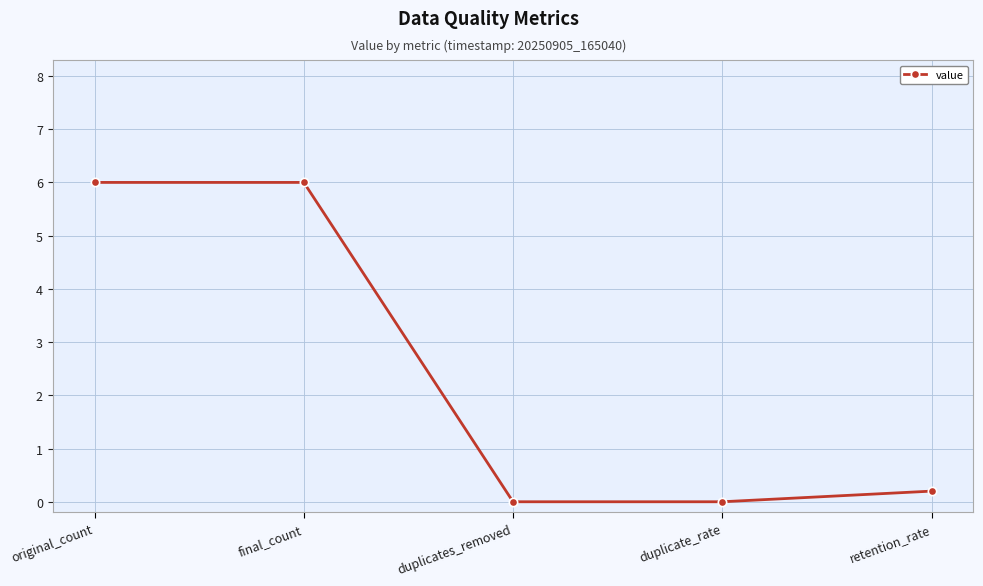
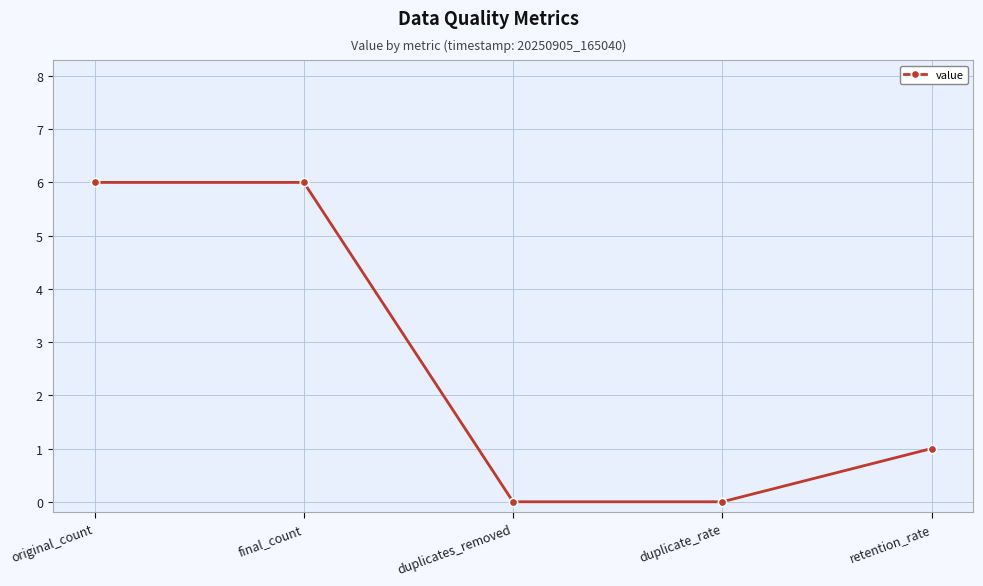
retention_rate: 0.2 -> 1.0
